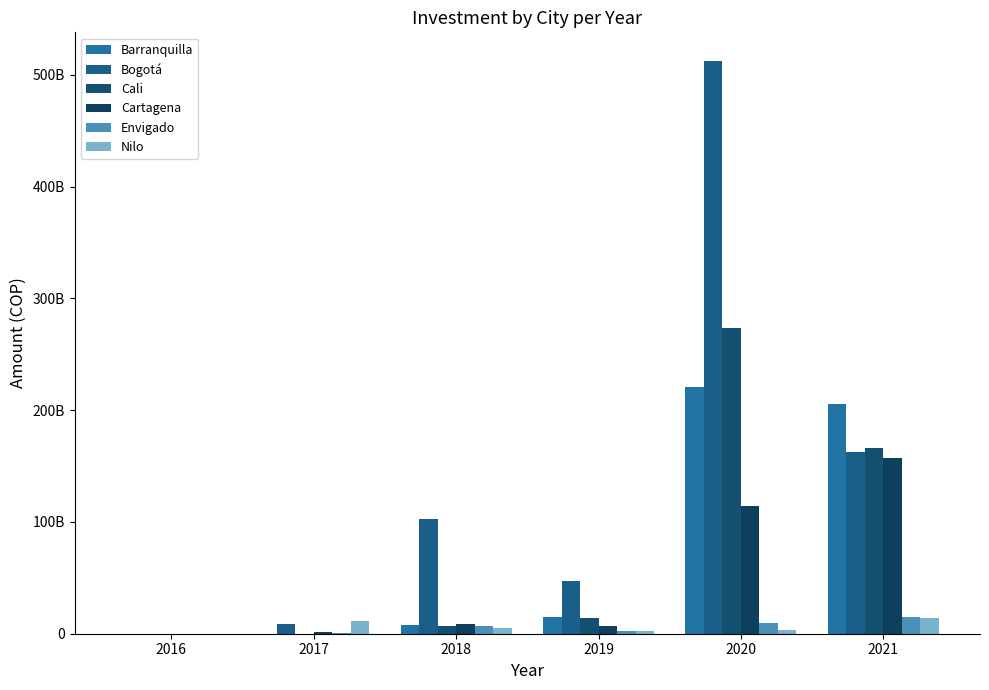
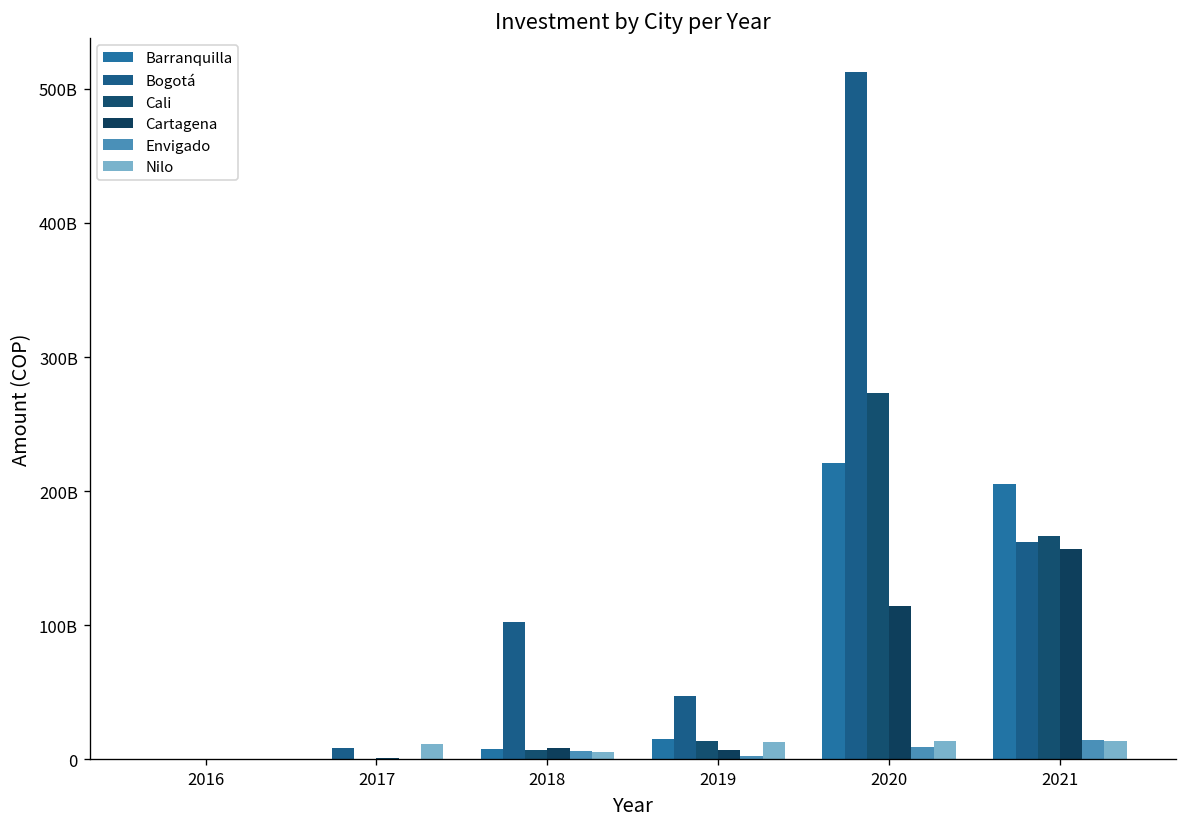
Nilo, 2019: 3000000000 -> 13000000000
Nilo, 2020: 3000000000 -> 14000000000
